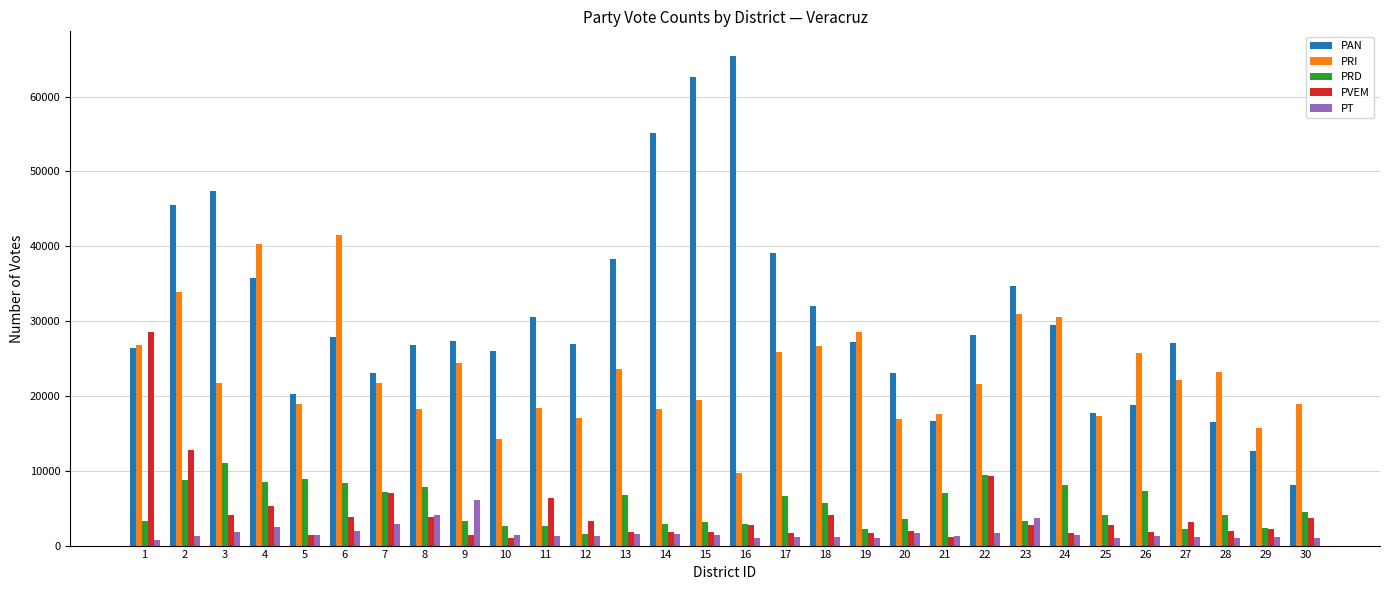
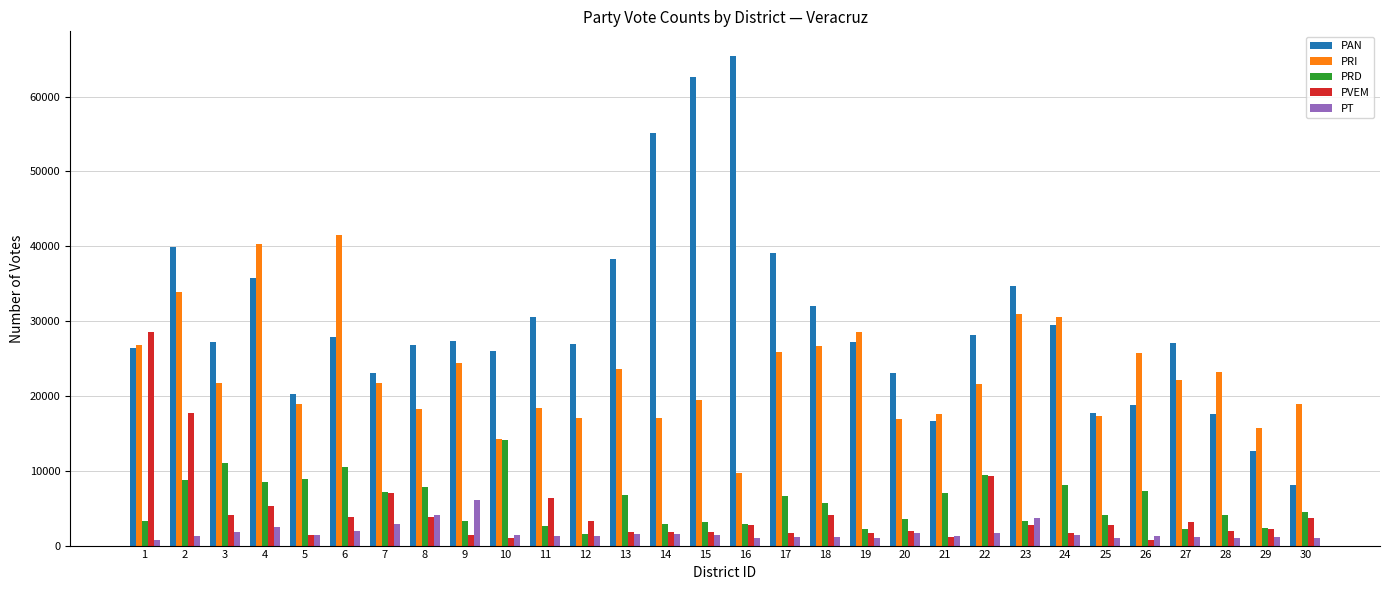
PAN, 2: 45000 -> 40000
PVEM, 2: 13000 -> 18000
PAN, 3: 47000 -> 27000
PRD, 6: 8000 -> 10000
PRD, 10: 3000 -> 14000
PRI, 14: 18000 -> 17000
PVEM, 26: 2000 -> 1000
PAN, 28: 17000 -> 18000
